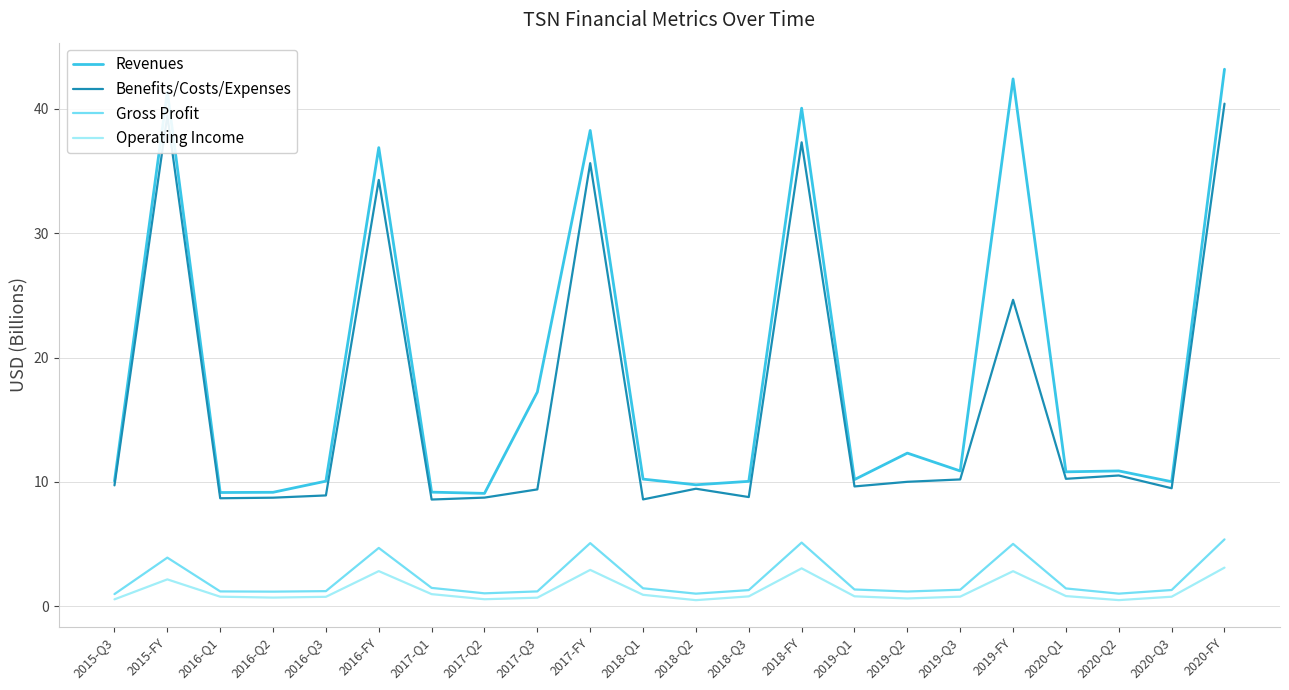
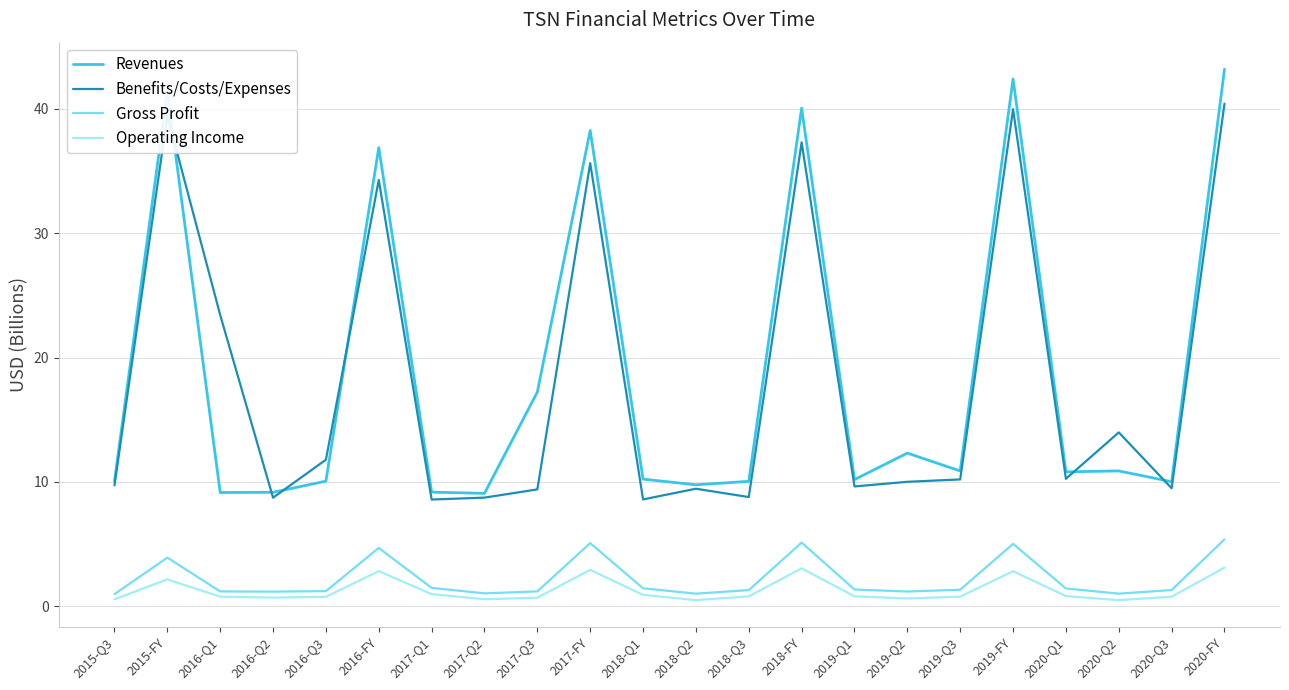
Benefits/Costs/Expenses, 2016-Q1: 8.7 -> 23.4
Benefits/Costs/Expenses, 2016-Q3: 8.9 -> 11.8
Benefits/Costs/Expenses, 2019-FY: 24.6 -> 40.0
Benefits/Costs/Expenses, 2020-Q2: 10.5 -> 14.0
